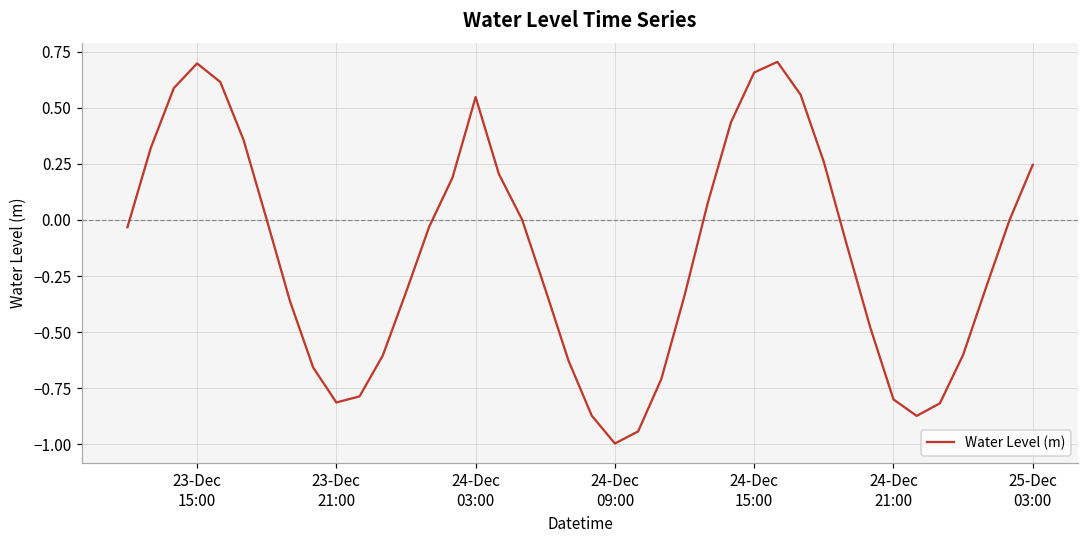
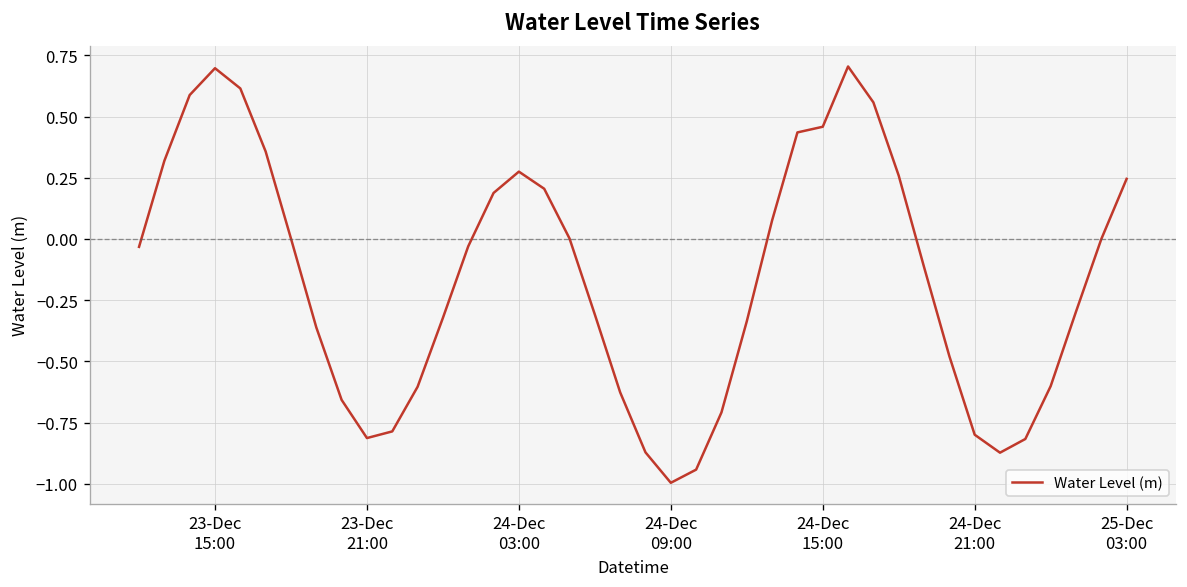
24-Dec 03:00: 0.55 -> 0.28
24-Dec 15:00: 0.66 -> 0.46
